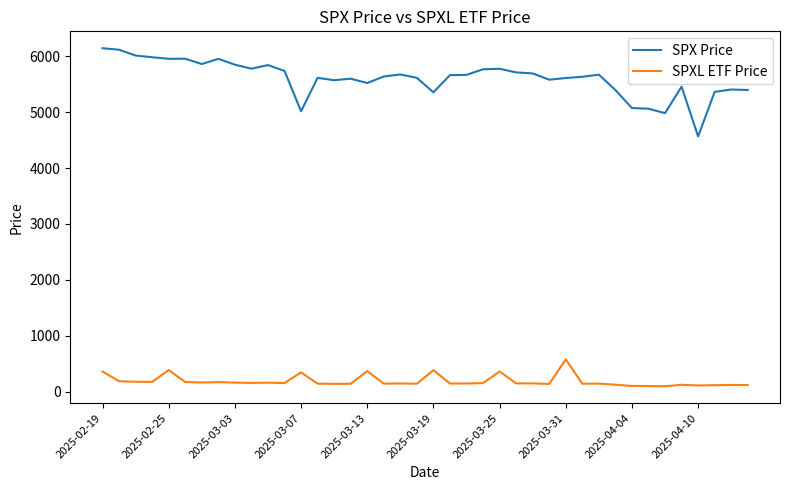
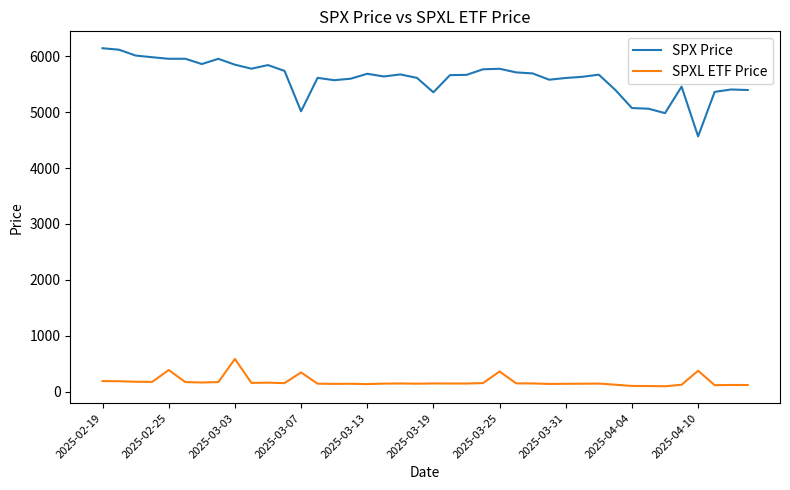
SPXL ETF Price, 2025-02-19: 400 -> 200
SPXL ETF Price, 2025-03-03: 200 -> 600
SPX Price, 2025-03-13: 5500 -> 5700
SPXL ETF Price, 2025-03-13: 400 -> 100
SPXL ETF Price, 2025-03-19: 400 -> 100
SPXL ETF Price, 2025-03-31: 600 -> 100
SPXL ETF Price, 2025-04-10: 100 -> 400
